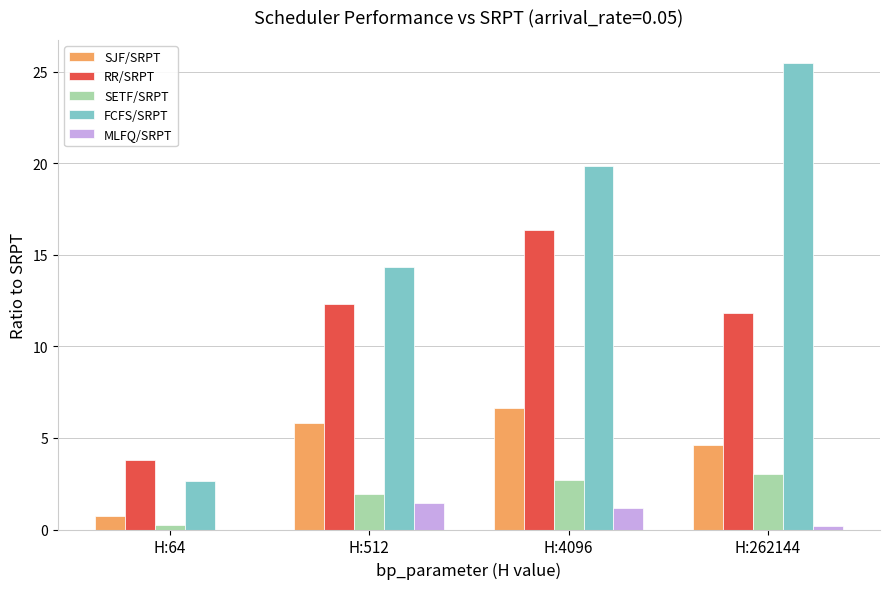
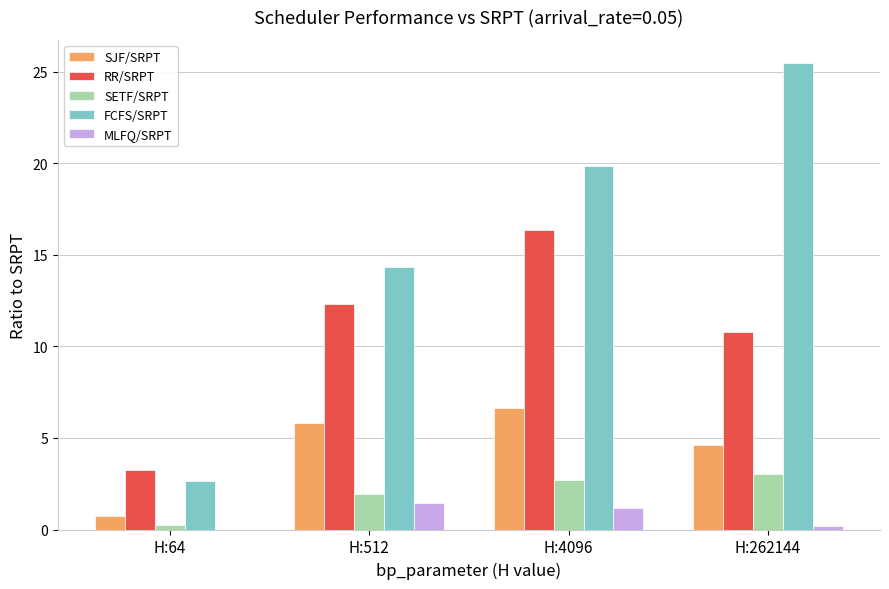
RR/SRPT, H:64: 3.8 -> 3.3
RR/SRPT, H:262144: 11.8 -> 10.8
